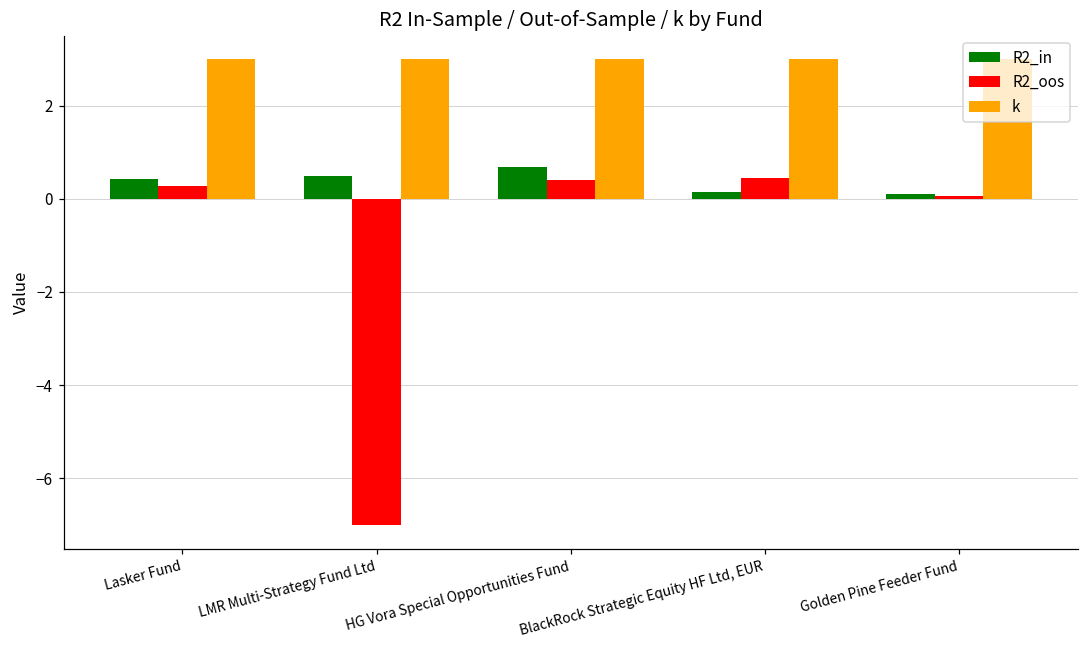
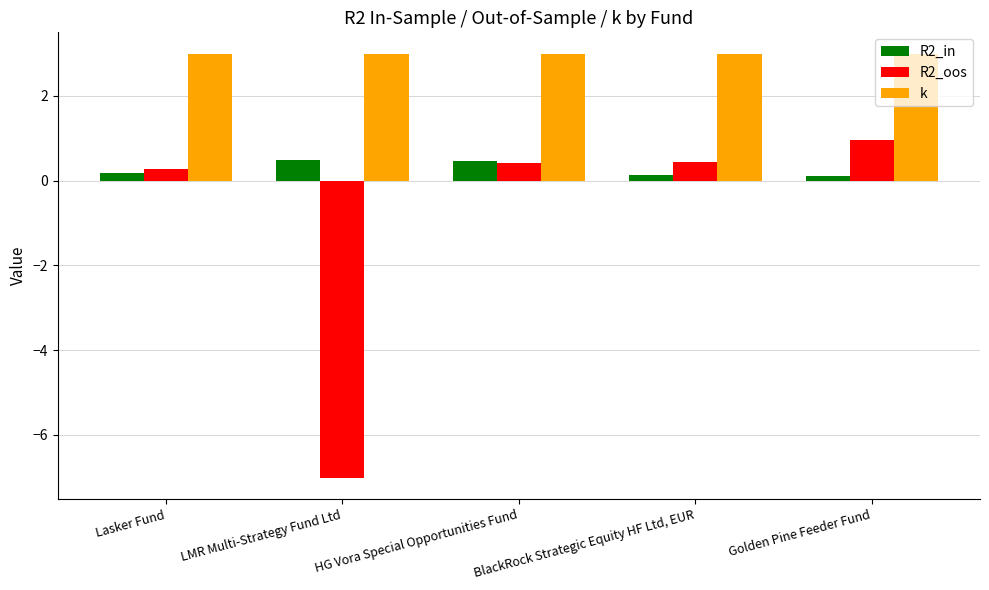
R2_in, Lasker Fund: 0.4 -> 0.2
R2_in, HG Vora Special Opportunities Fund: 0.7 -> 0.5
R2_oos, Golden Pine Feeder Fund: 0.1 -> 1.0
